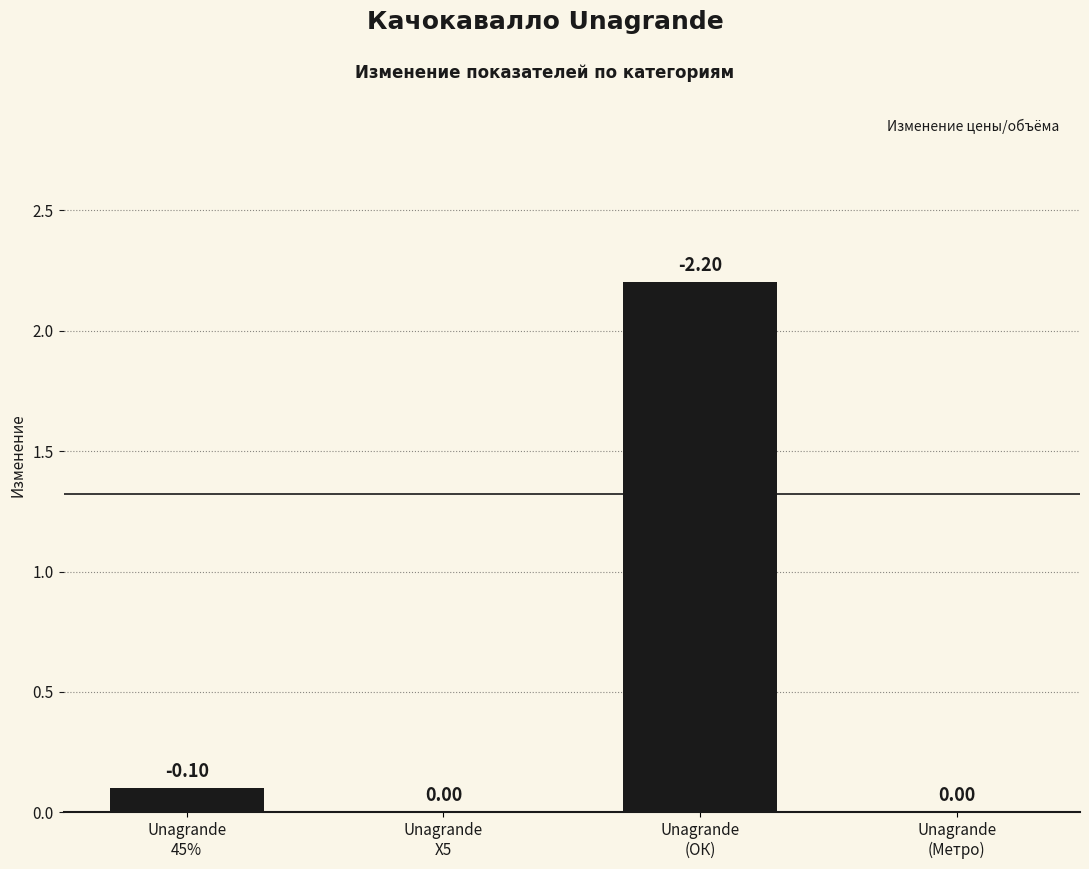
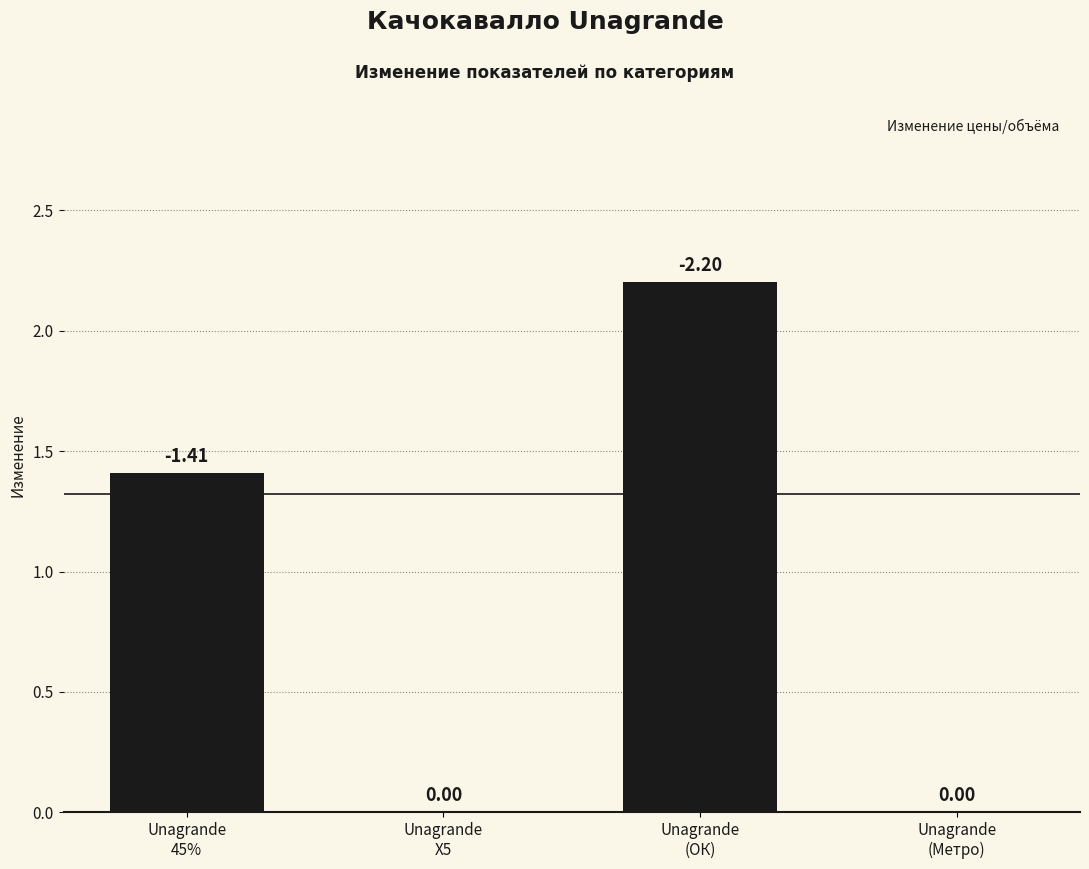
Unagrande 45%: -0.10 -> -1.41
